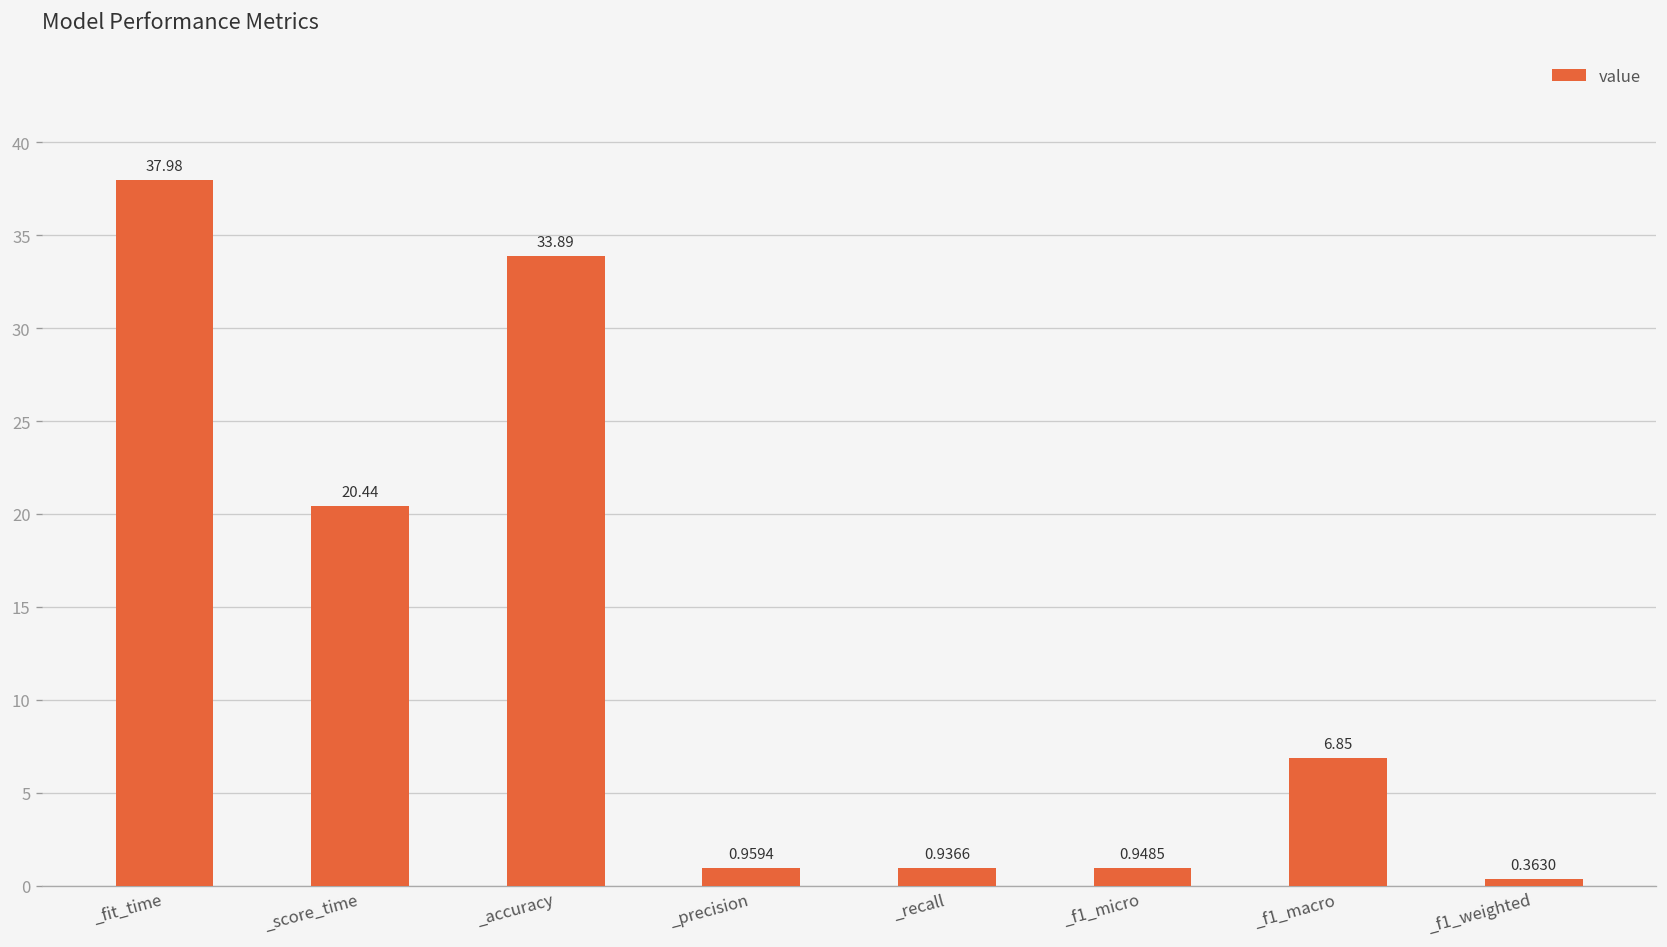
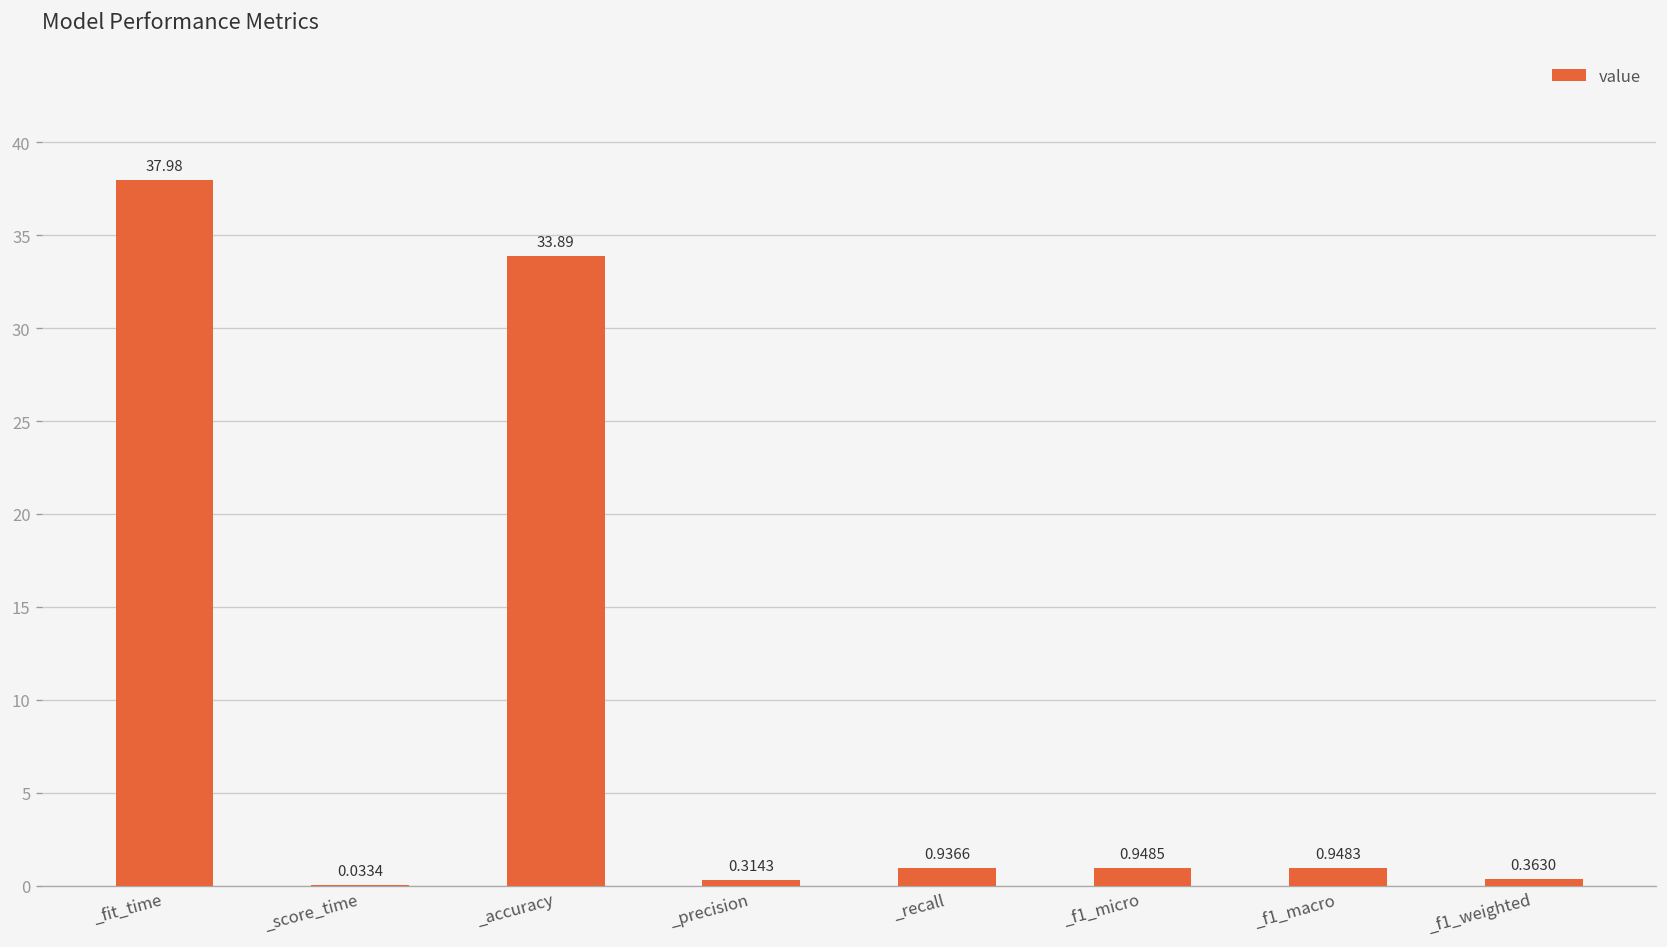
_score_time: 20.44 -> 0.0334
_precision: 0.9594 -> 0.3143
_f1_macro: 6.85 -> 0.9483
